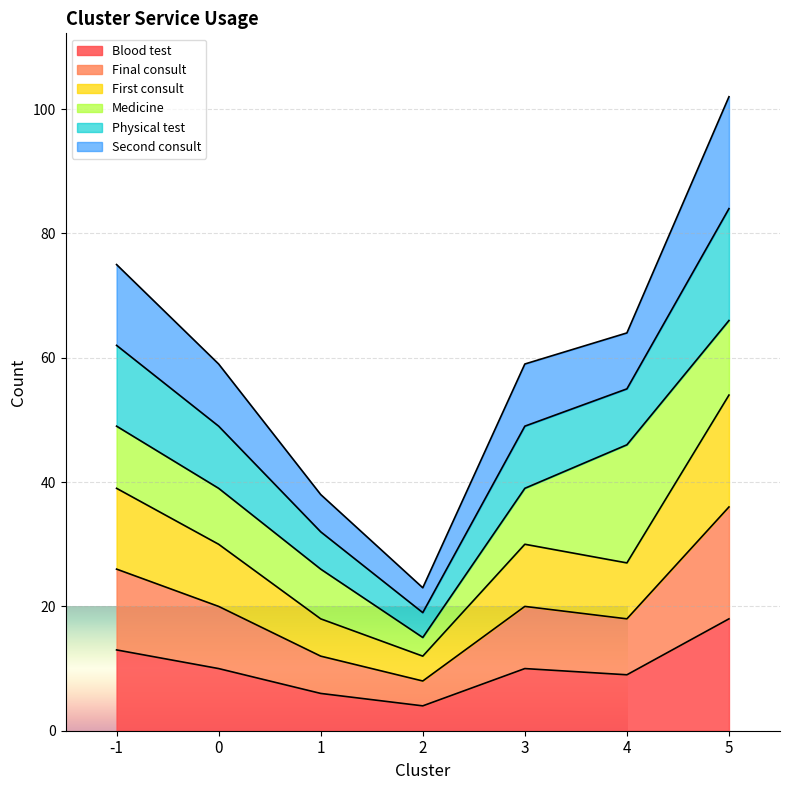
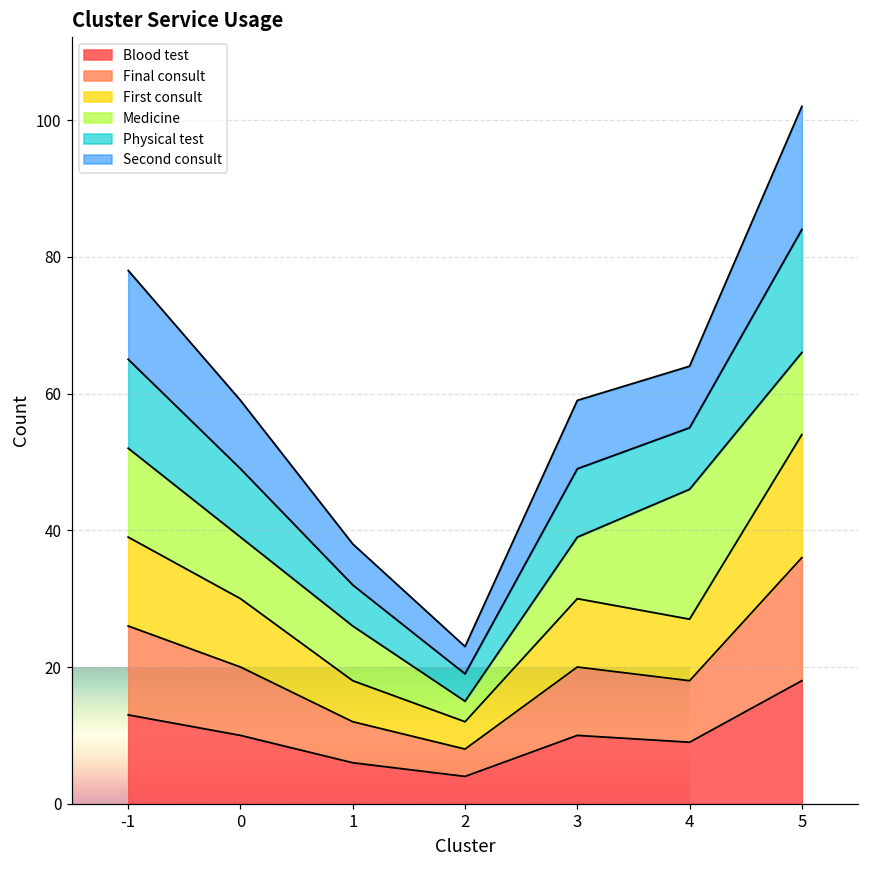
Medicine, -1: 10 -> 13
